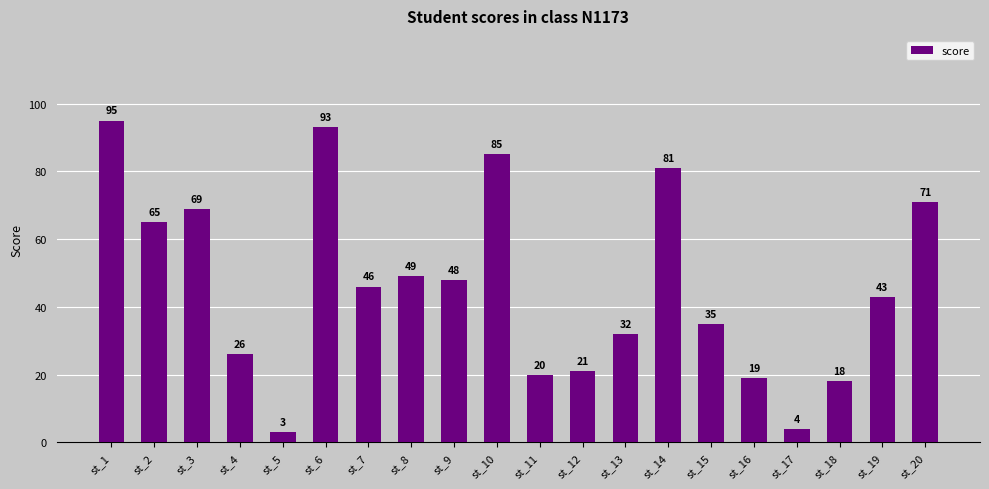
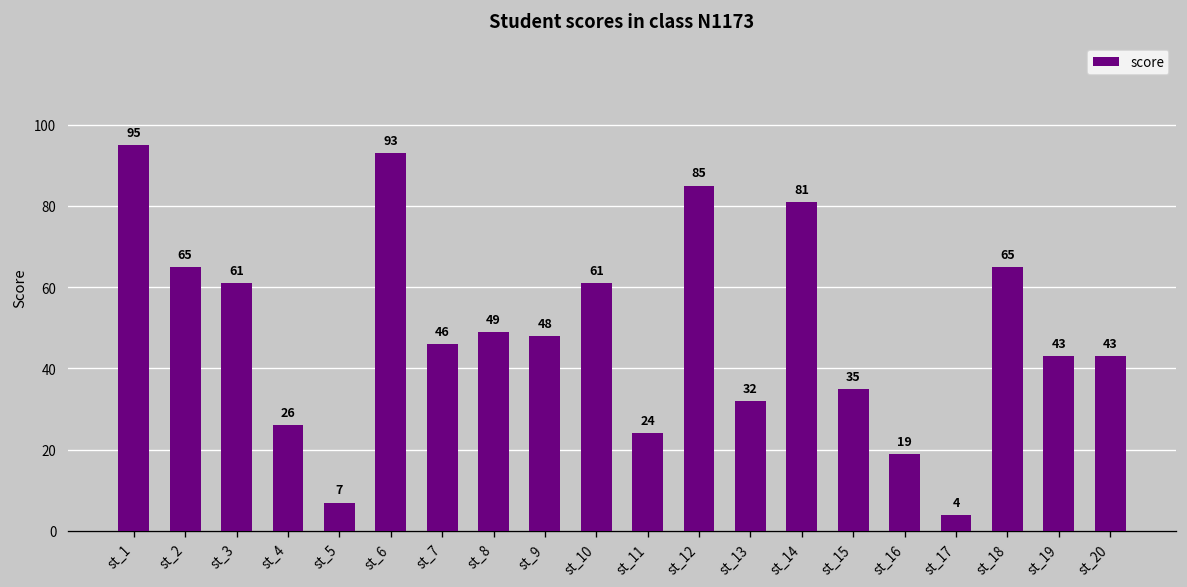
st_3: 69 -> 61
st_5: 3 -> 7
st_10: 85 -> 61
st_11: 20 -> 24
st_12: 21 -> 85
st_18: 18 -> 65
st_20: 71 -> 43
